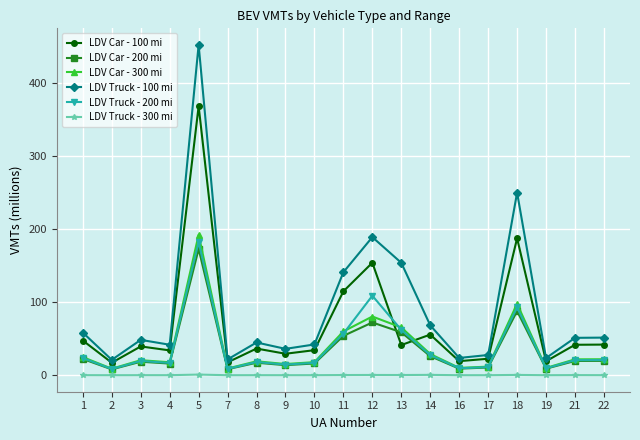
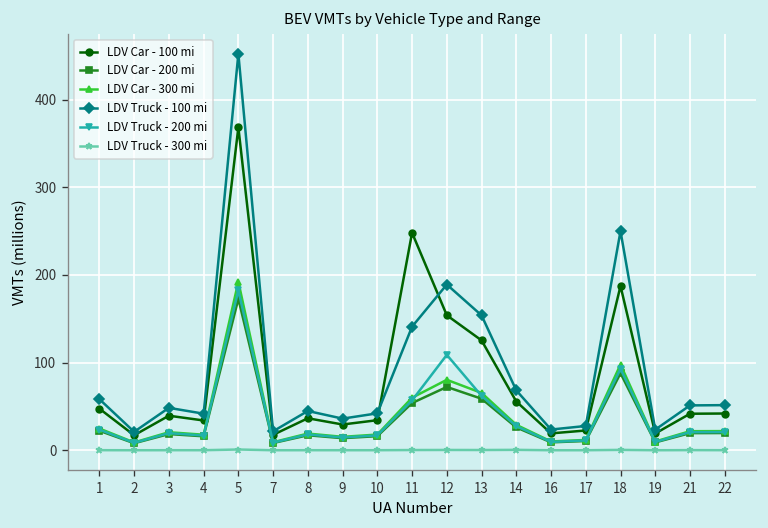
LDV Car - 100 mi, 11: 110 -> 250
LDV Car - 100 mi, 13: 40 -> 130
